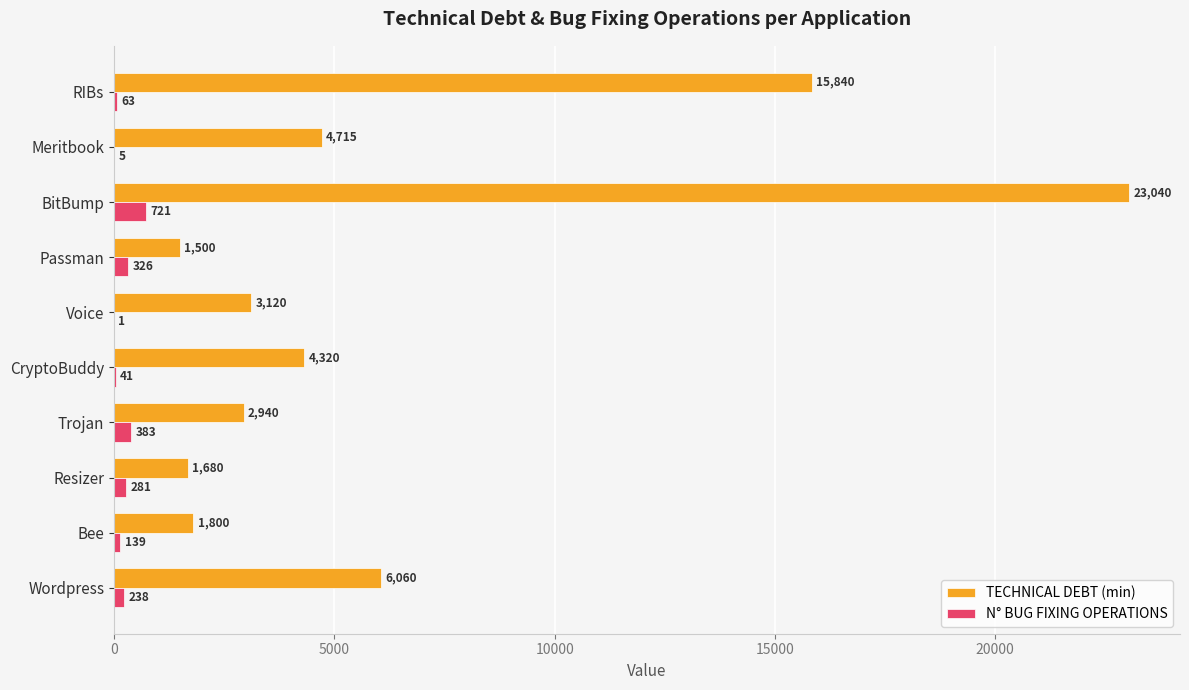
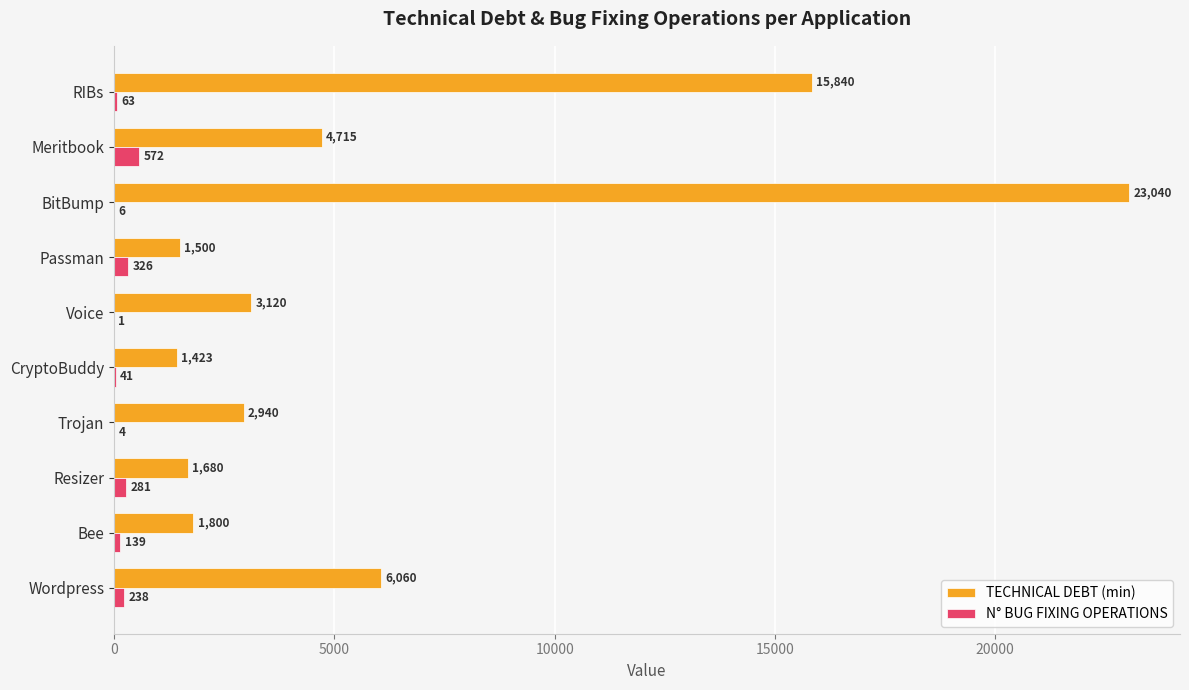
N° BUG FIXING OPERATIONS, Meritbook: 5 -> 572
N° BUG FIXING OPERATIONS, BitBump: 721 -> 6
TECHNICAL DEBT (min), CryptoBuddy: 4,320 -> 1,423
N° BUG FIXING OPERATIONS, Trojan: 383 -> 4
